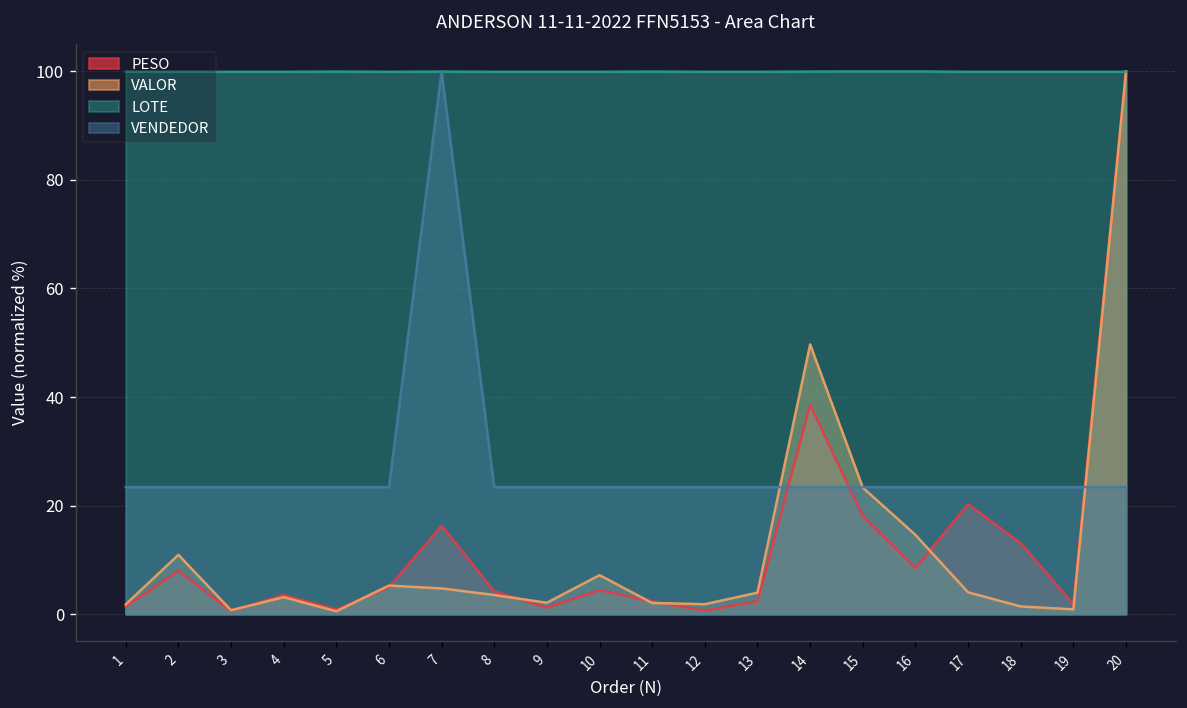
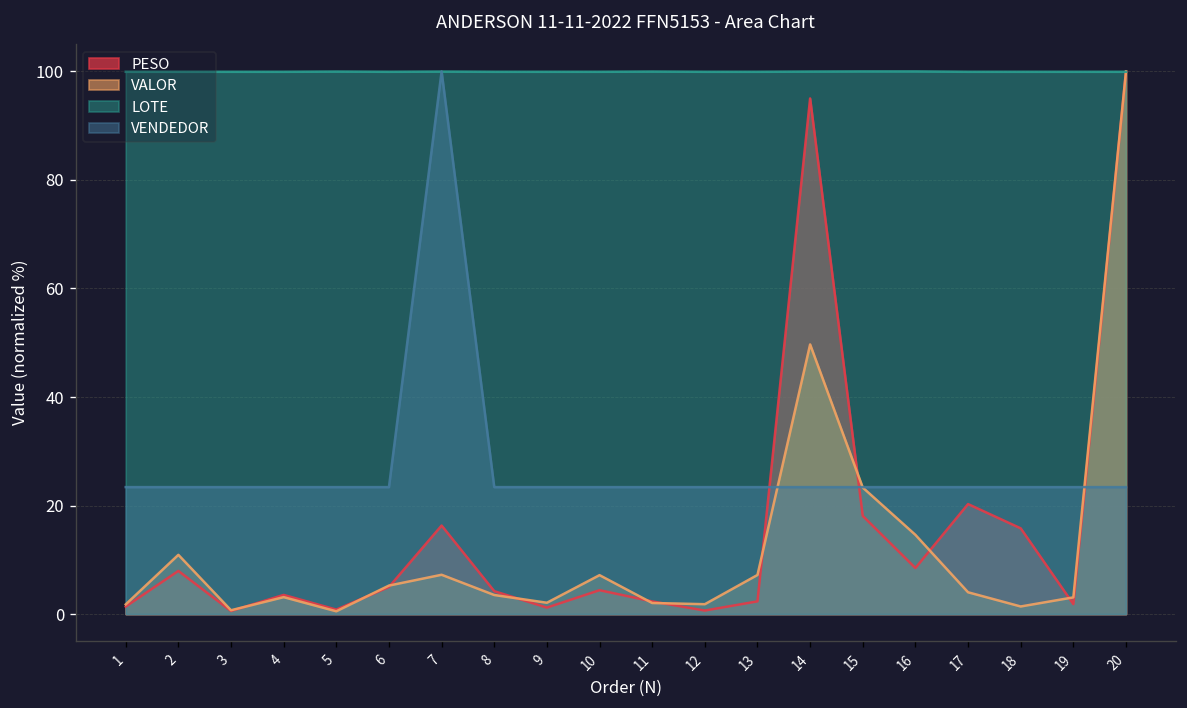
VALOR, 7: 5 -> 7
VALOR, 13: 4 -> 7
PESO, 14: 39 -> 95
PESO, 18: 13 -> 16
VALOR, 19: 1 -> 3
